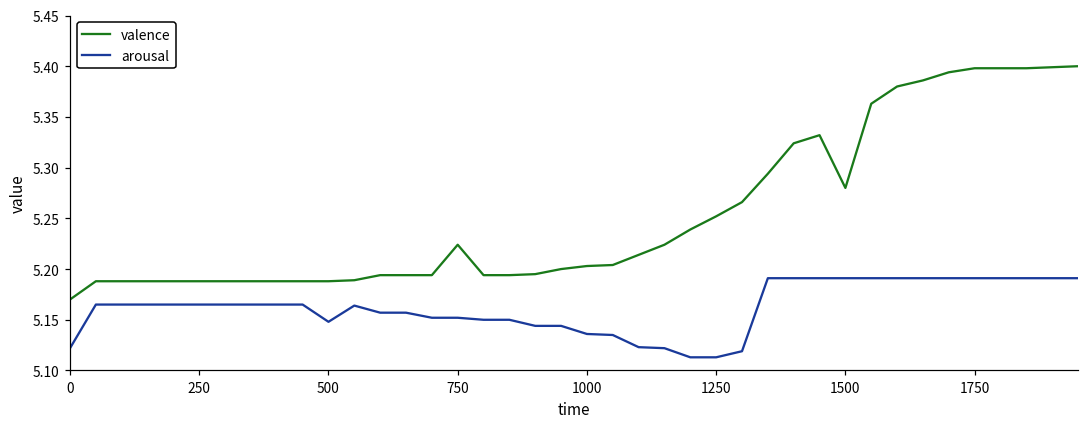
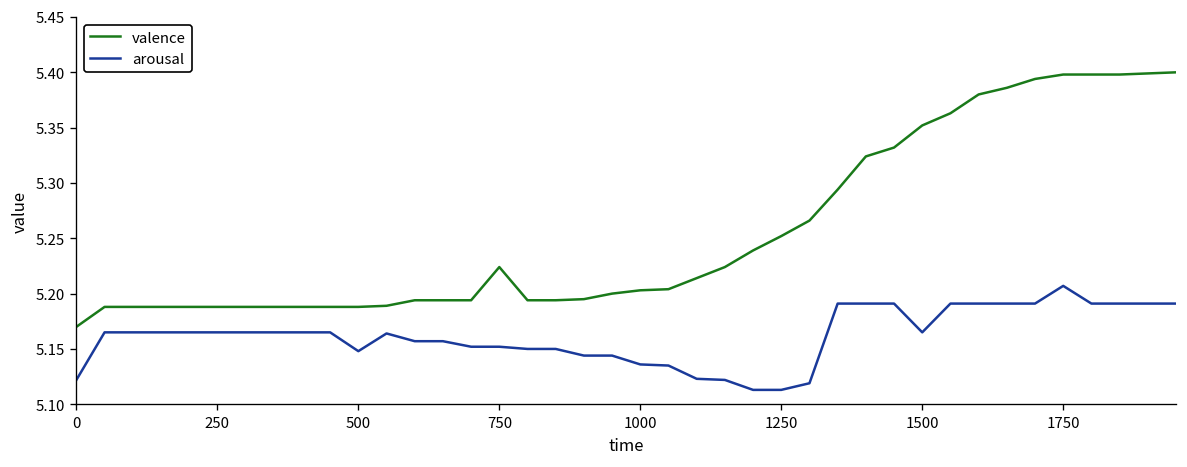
valence, 1500: 5.28 -> 5.35
arousal, 1500: 5.19 -> 5.17
arousal, 1750: 5.19 -> 5.21
